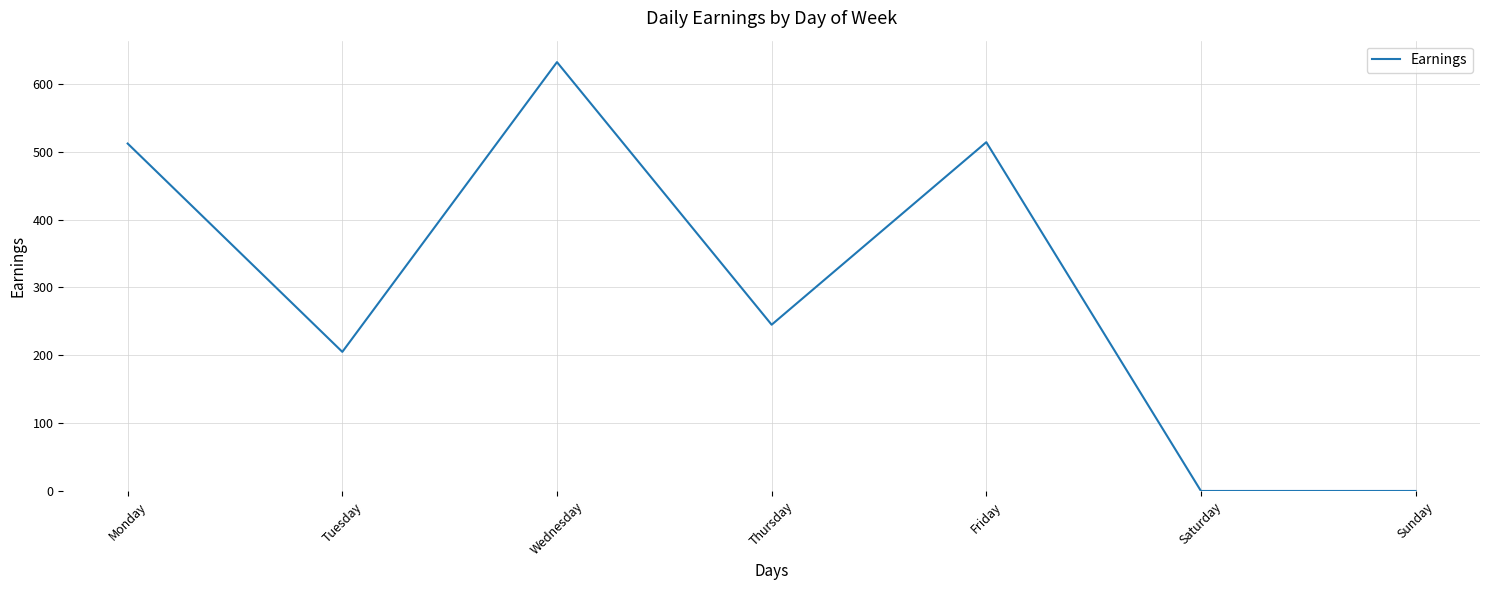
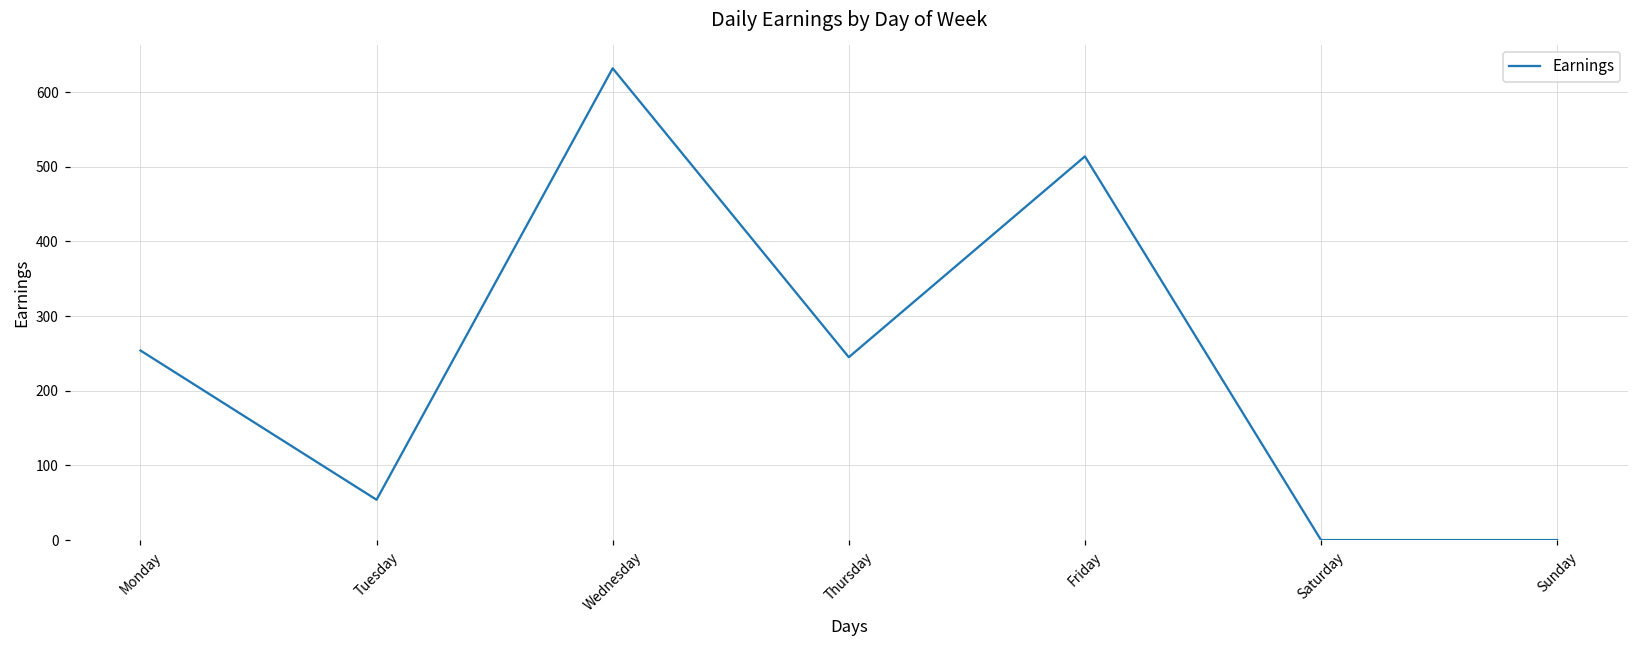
Monday: 510 -> 250
Tuesday: 210 -> 50
